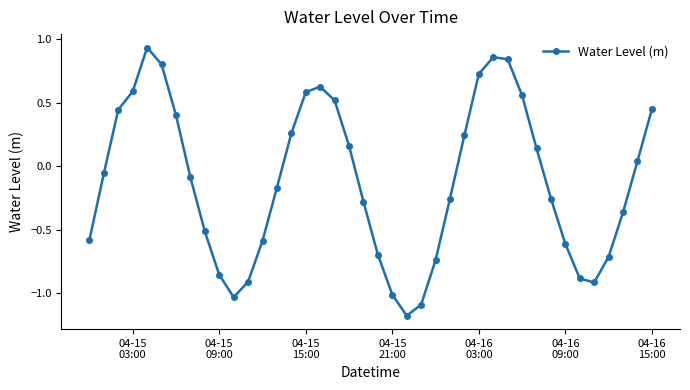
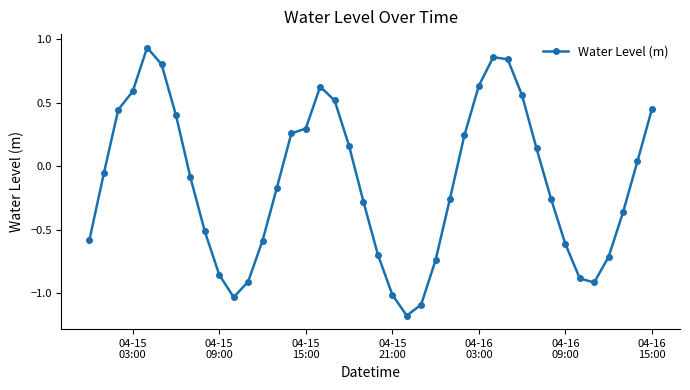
04-15 15:00: 0.58 -> 0.30
04-16 03:00: 0.73 -> 0.63
